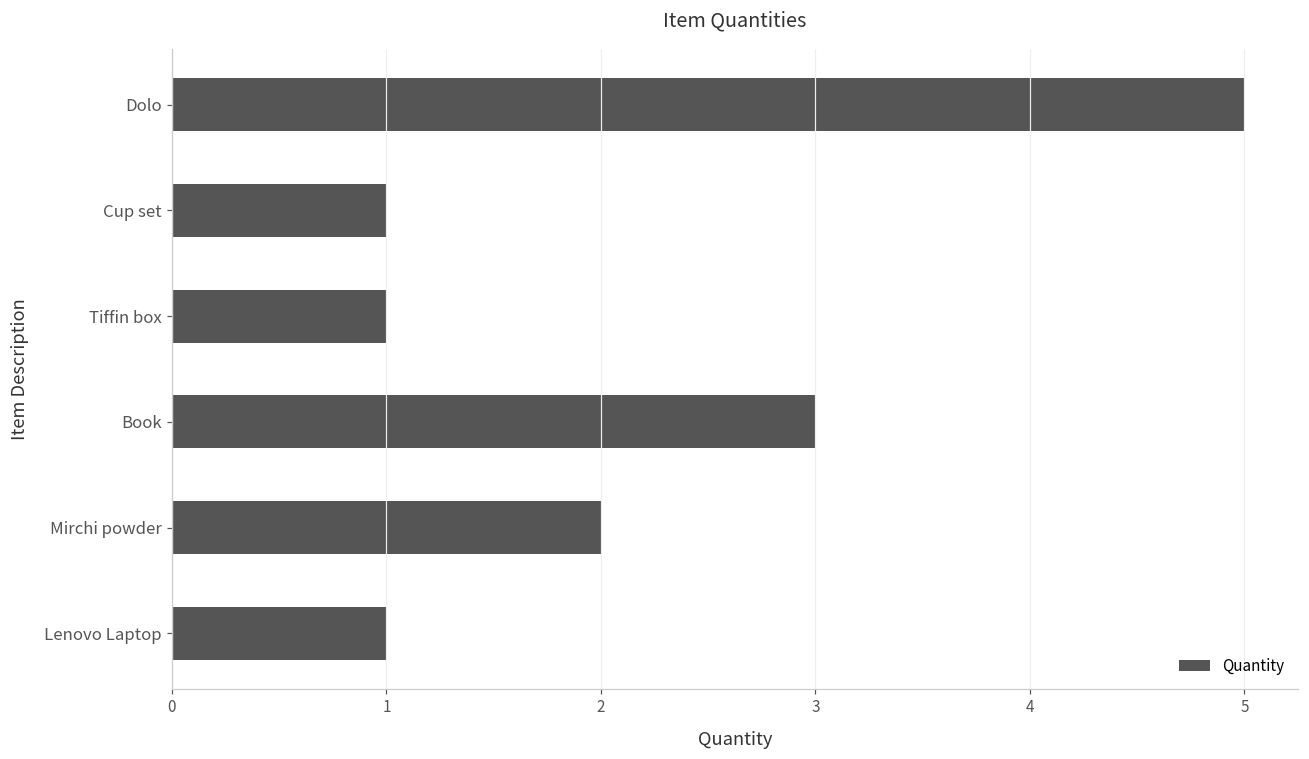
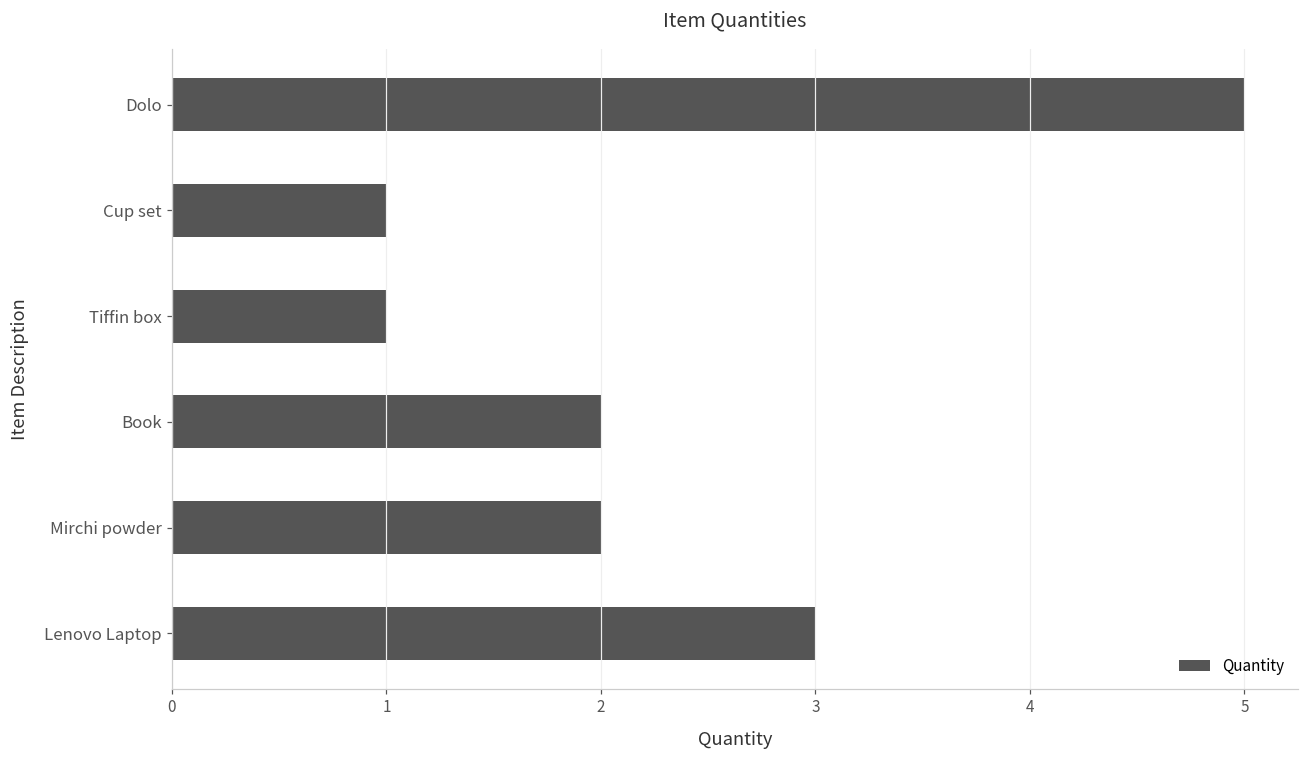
Book: 3 -> 2
Lenovo Laptop: 1 -> 3
